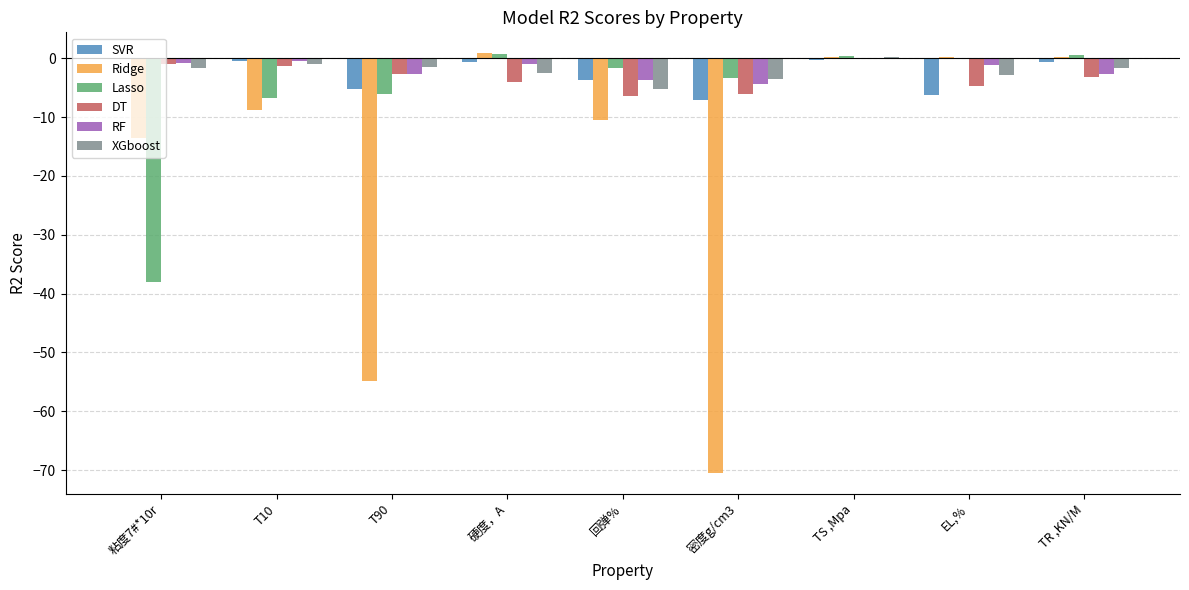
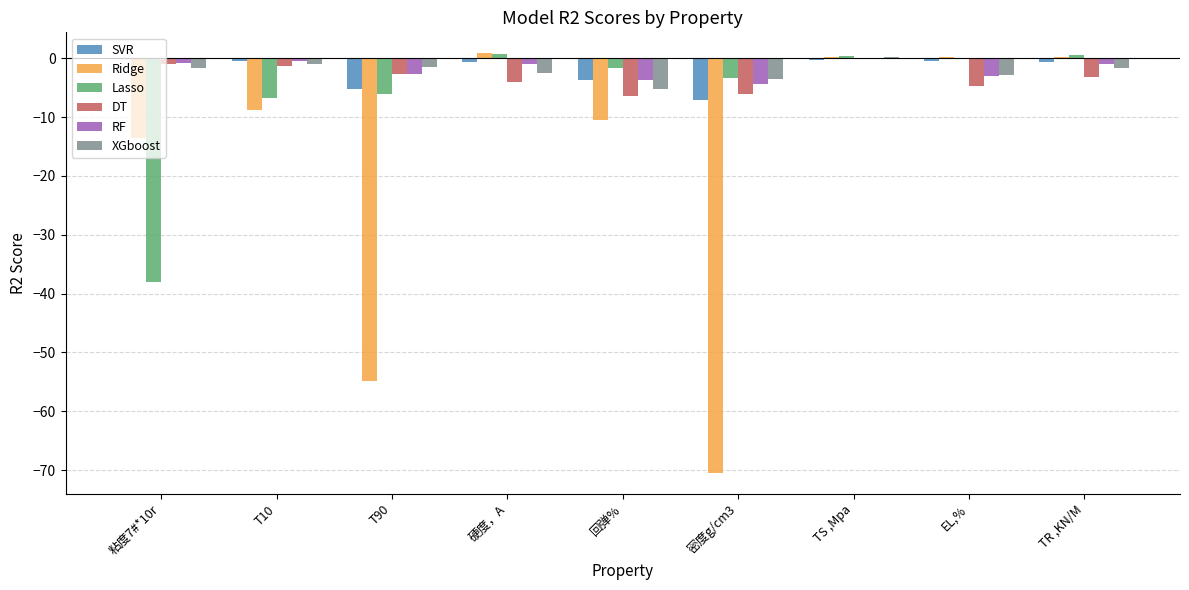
SVR, EL,%: -6 -> 0
RF, EL,%: -1 -> -3
RF, TR ,KN/M: -3 -> -1
